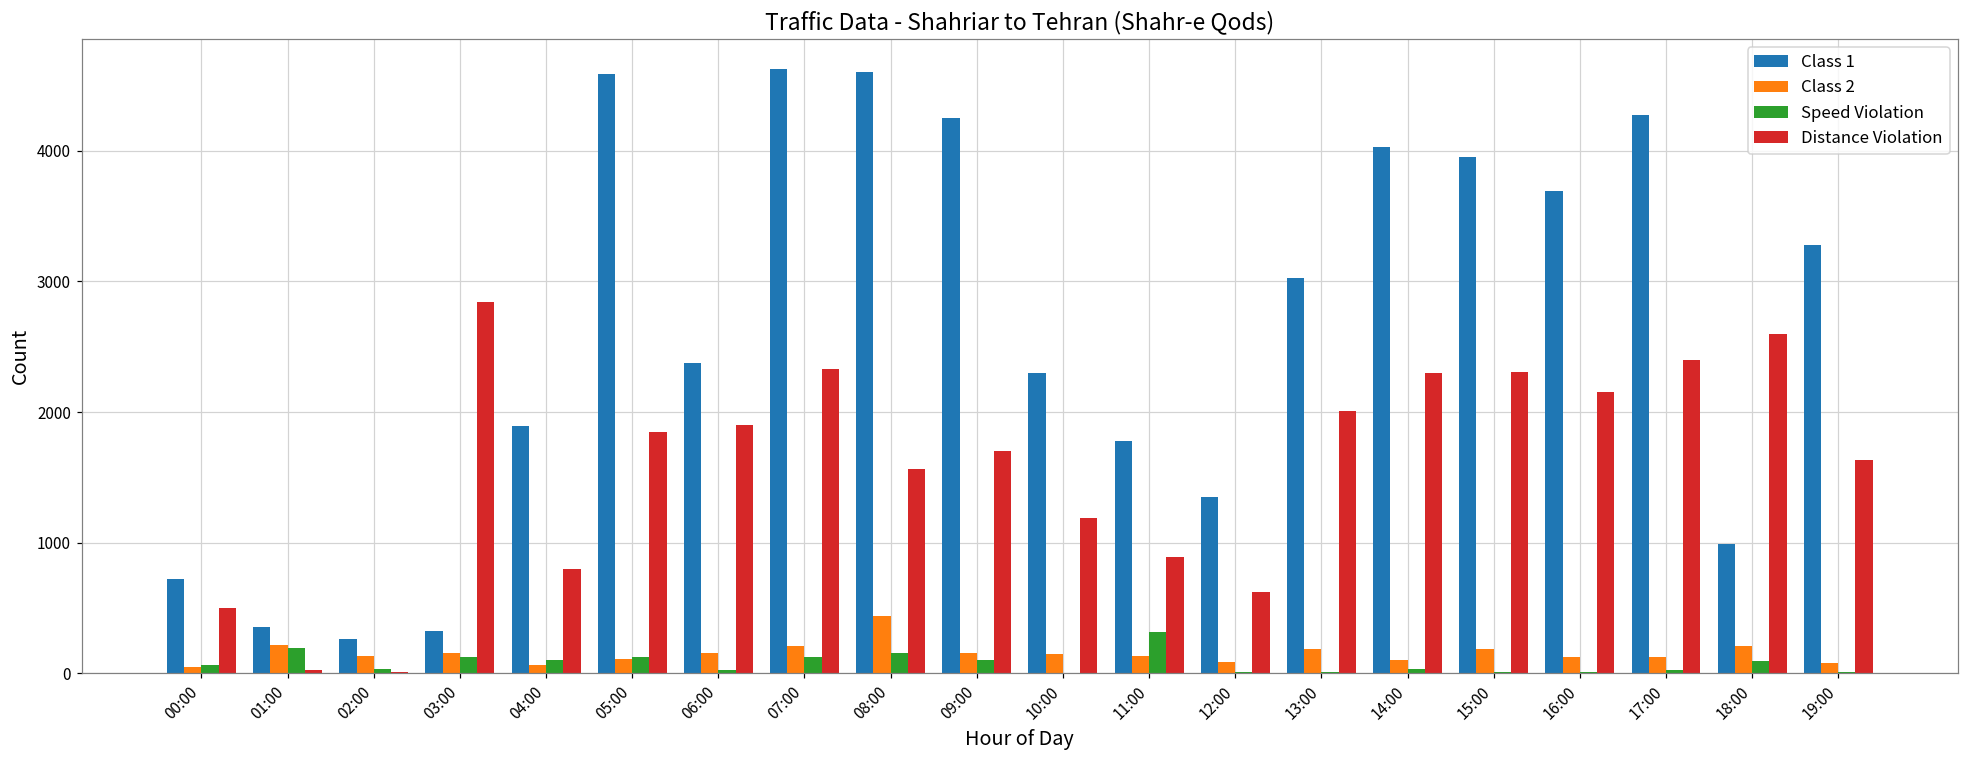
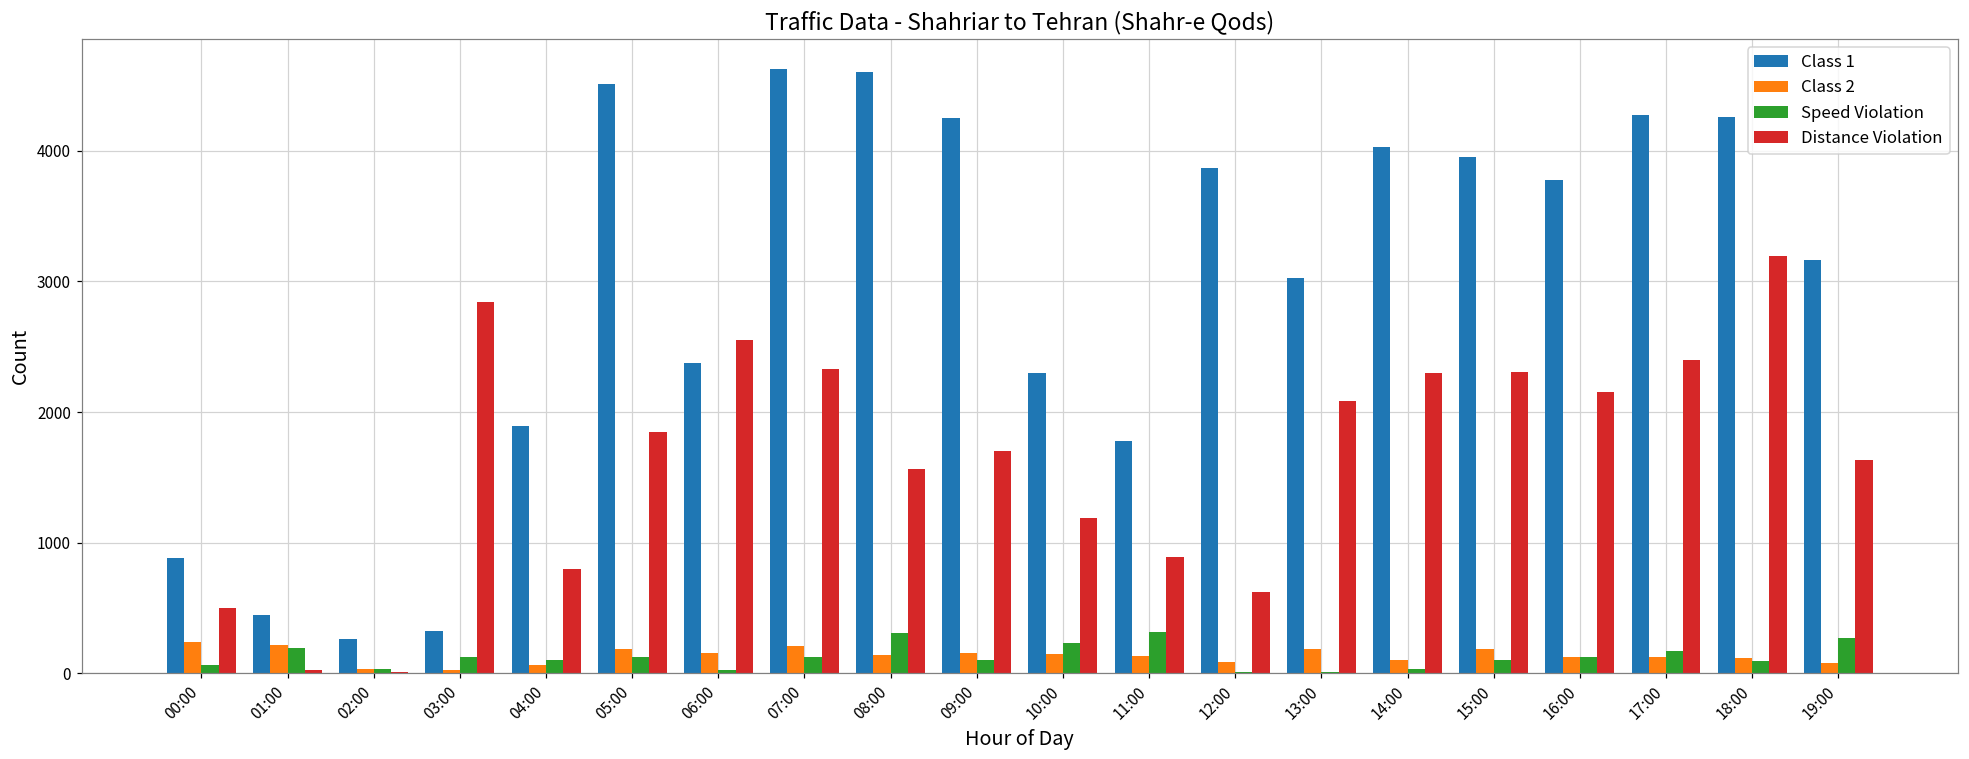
Class 1, 00:00: 730 -> 880
Class 2, 00:00: 50 -> 240
Class 1, 01:00: 360 -> 450
Class 2, 02:00: 130 -> 30
Class 2, 03:00: 160 -> 30
Class 1, 05:00: 4590 -> 4510
Class 2, 05:00: 110 -> 190
Distance Violation, 06:00: 1900 -> 2550
Class 2, 08:00: 440 -> 140
Speed Violation, 08:00: 160 -> 310
Speed Violation, 10:00: 10 -> 230
Class 1, 12:00: 1350 -> 3870
Distance Violation, 13:00: 2010 -> 2090
Speed Violation, 15:00: 10 -> 100
Class 1, 16:00: 3700 -> 3780
Speed Violation, 16:00: 10 -> 130
Speed Violation, 17:00: 30 -> 170
Class 1, 18:00: 990 -> 4260
Class 2, 18:00: 210 -> 120
Distance Violation, 18:00: 2590 -> 3200
Class 1, 19:00: 3280 -> 3160
Speed Violation, 19:00: 10 -> 270
